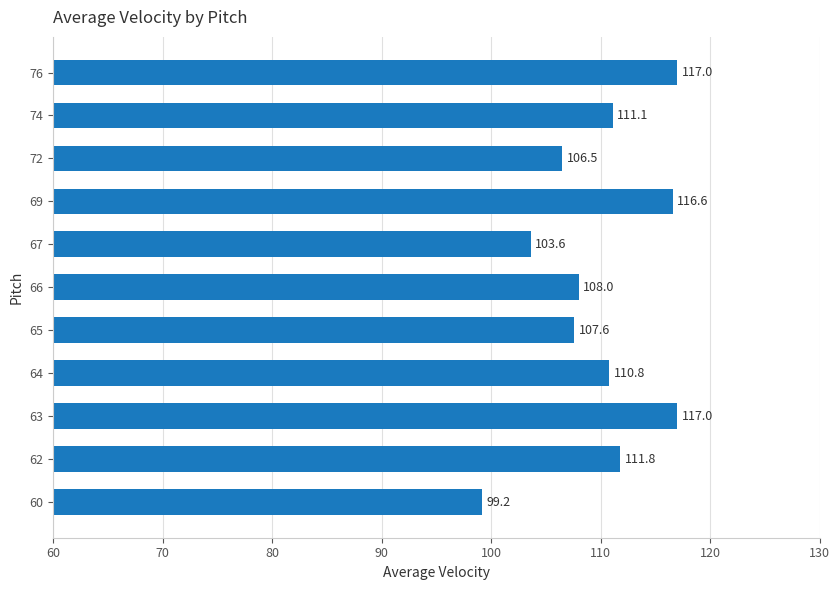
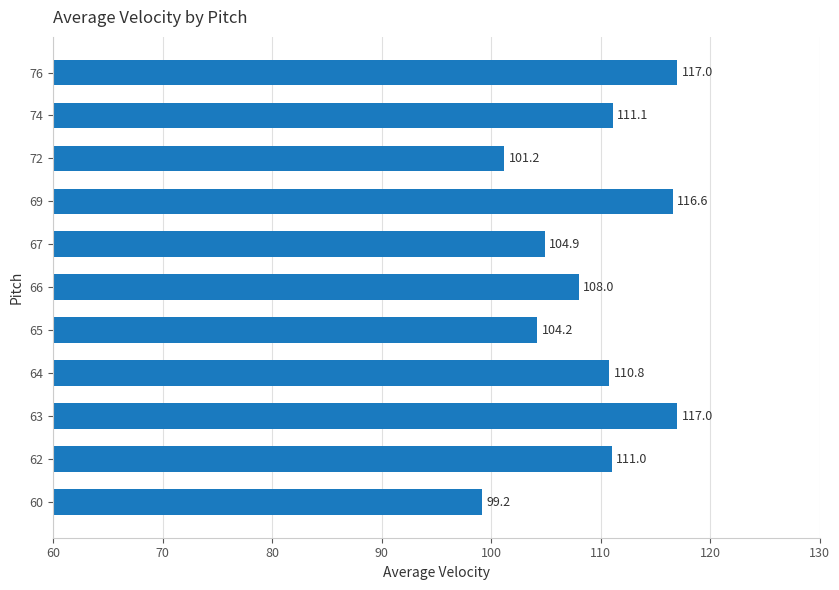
72: 106.5 -> 101.2
67: 103.6 -> 104.9
65: 107.6 -> 104.2
62: 111.8 -> 111.0
